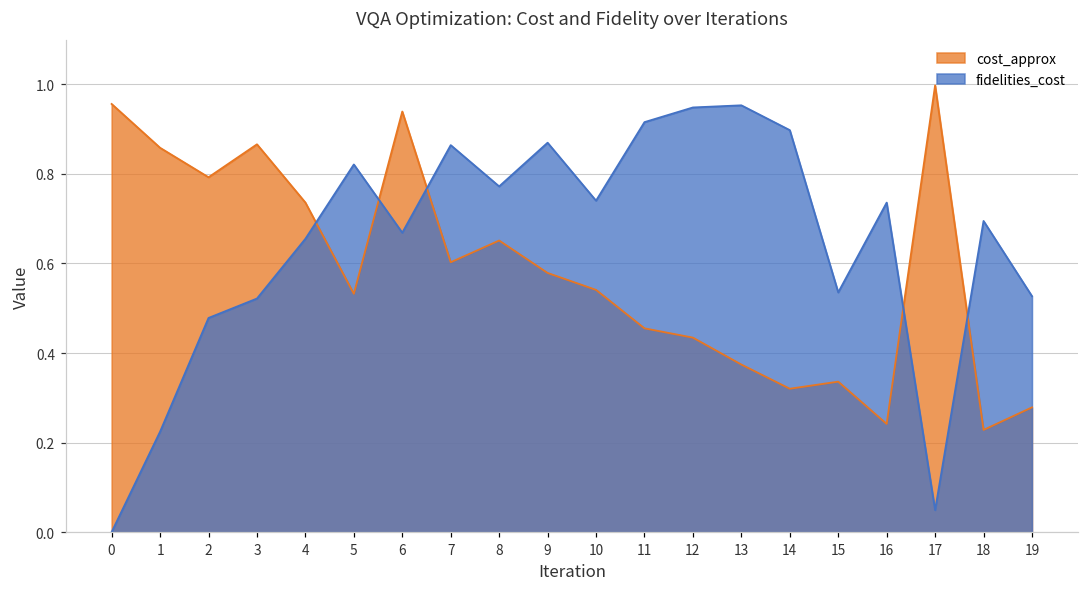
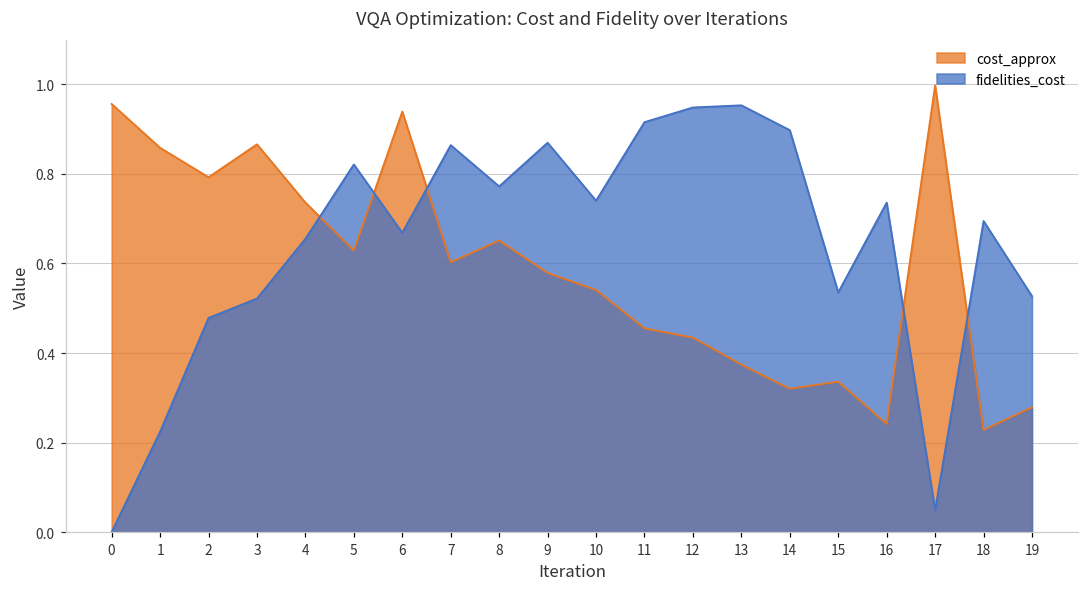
cost_approx, 5: 0.53 -> 0.63
